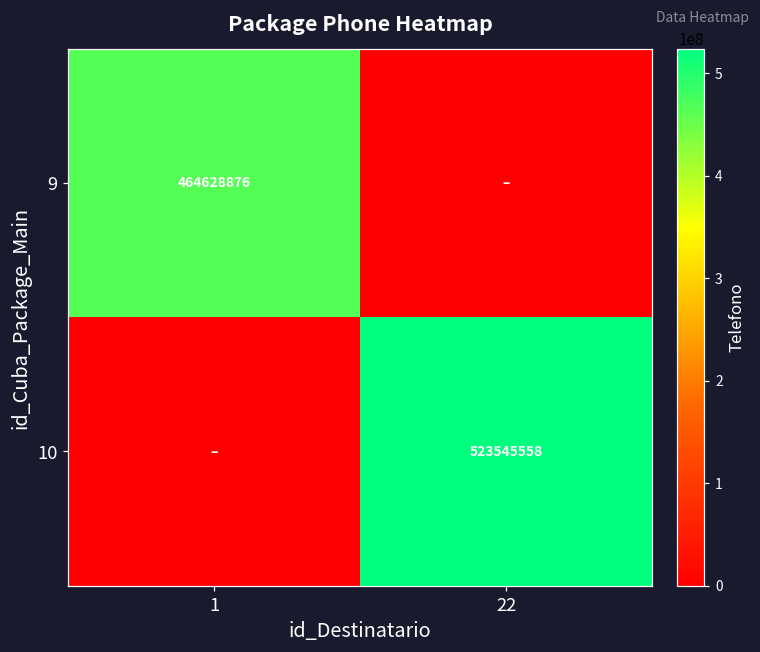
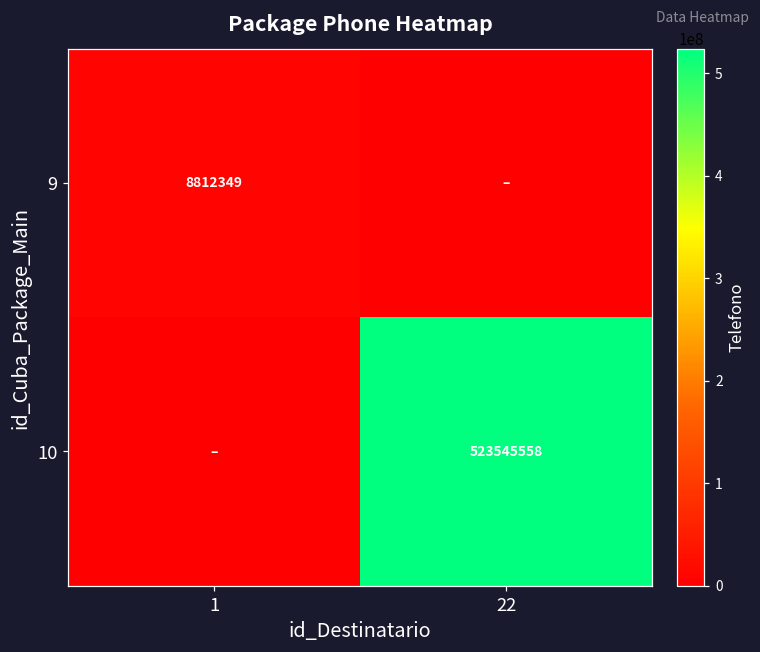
9, 1: 464628876 -> 8812349
